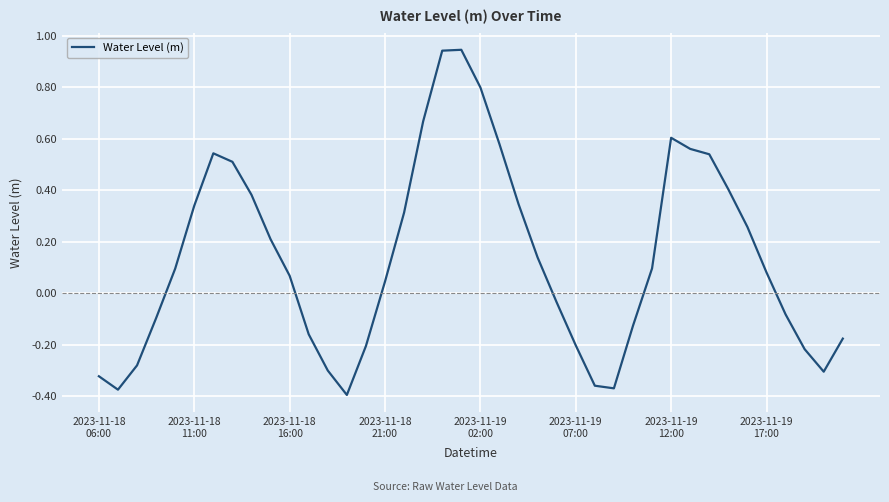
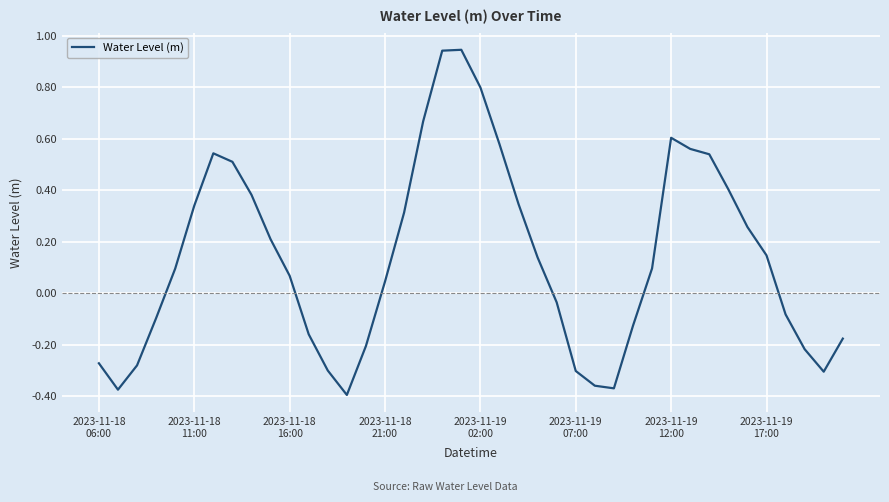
2023-11-18 06:00: -0.32 -> -0.27
2023-11-19 07:00: -0.20 -> -0.30
2023-11-19 17:00: 0.08 -> 0.15
